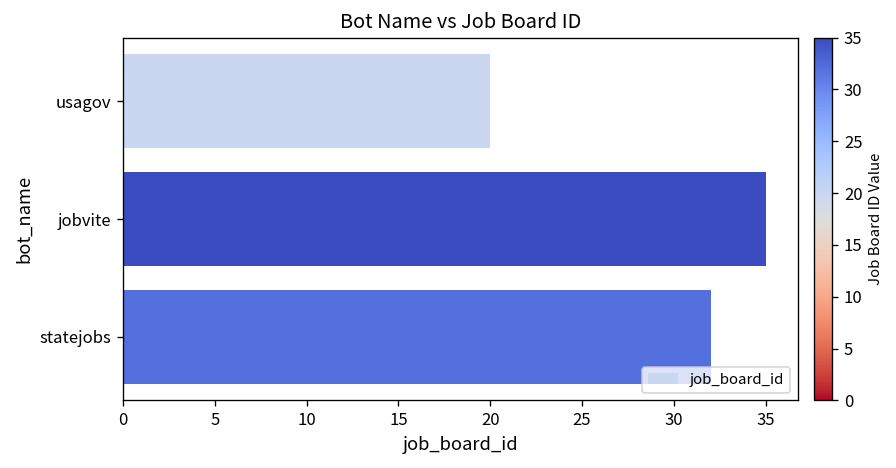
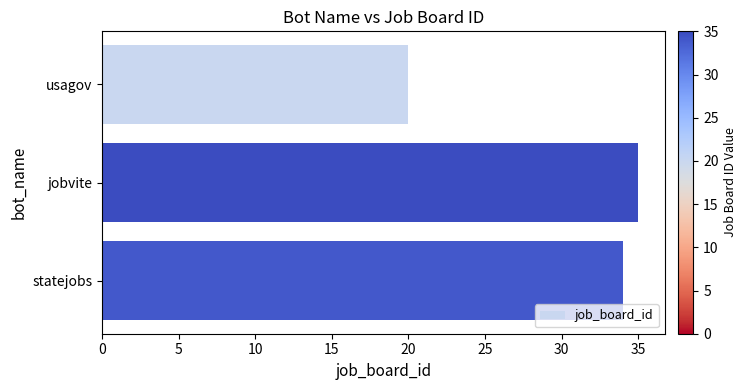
statejobs: 32 -> 34
